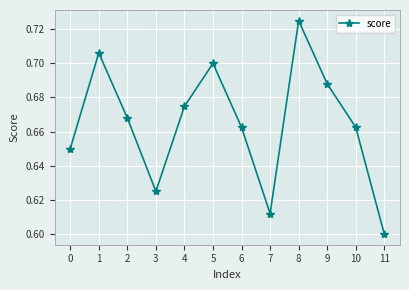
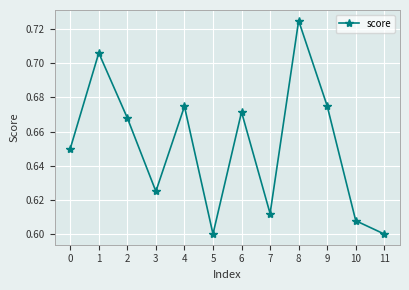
5: 0.7 -> 0.6
6: 0.663 -> 0.672
9: 0.688 -> 0.675
10: 0.663 -> 0.608
